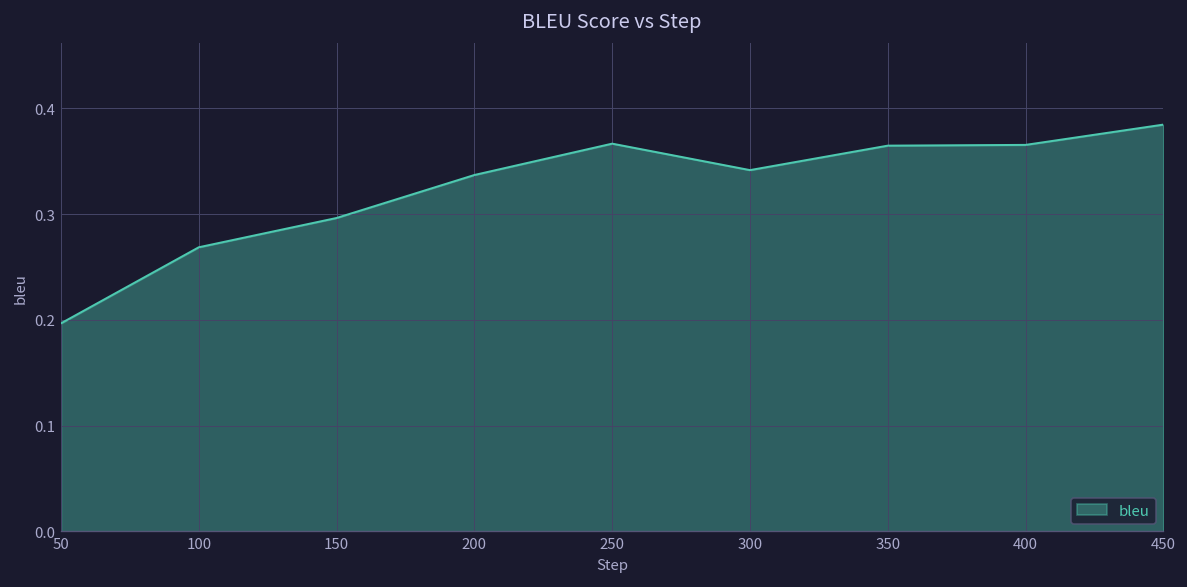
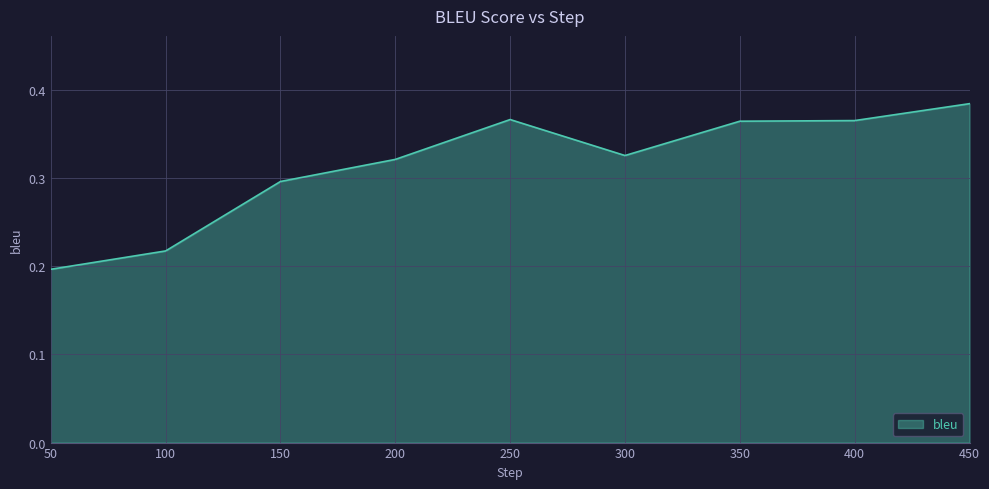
100: 0.27 -> 0.22
200: 0.34 -> 0.32
300: 0.34 -> 0.33
